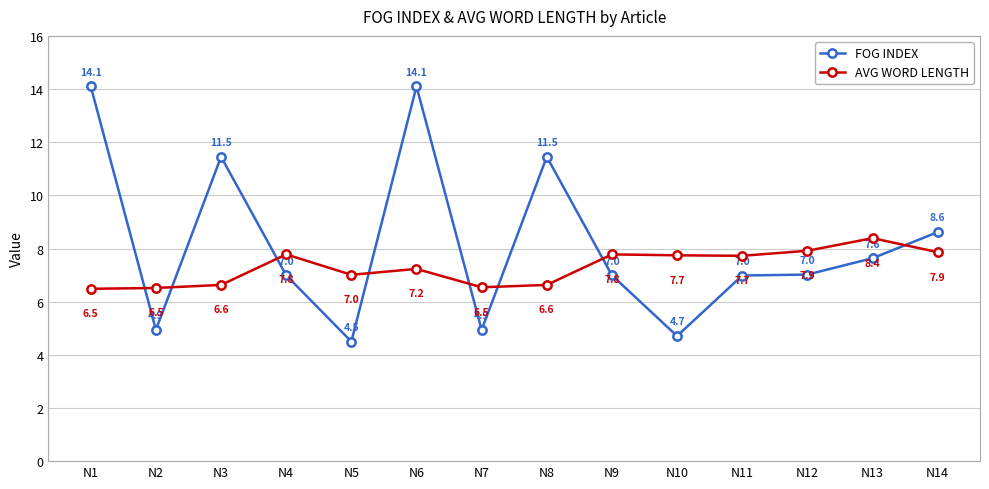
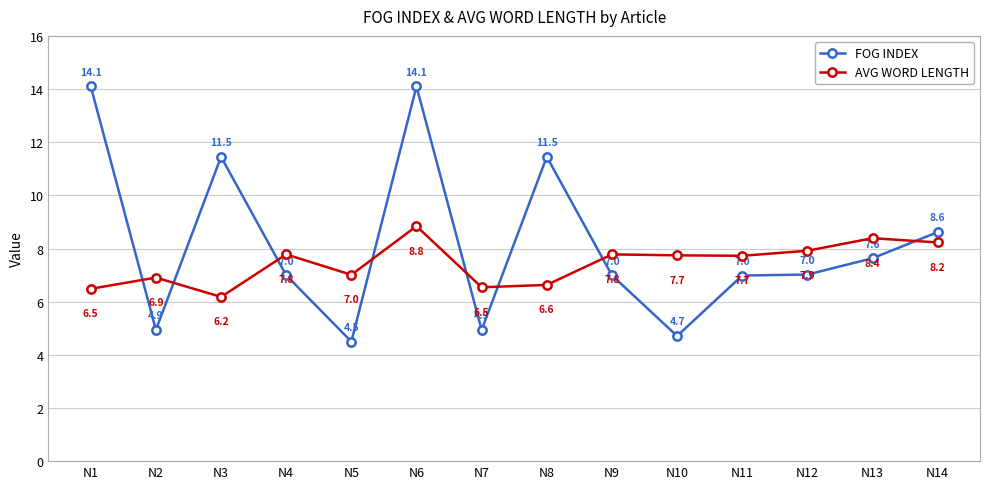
AVG WORD LENGTH, N2: 6.5 -> 6.9
AVG WORD LENGTH, N3: 6.6 -> 6.2
AVG WORD LENGTH, N6: 7.2 -> 8.8
AVG WORD LENGTH, N14: 7.9 -> 8.2
